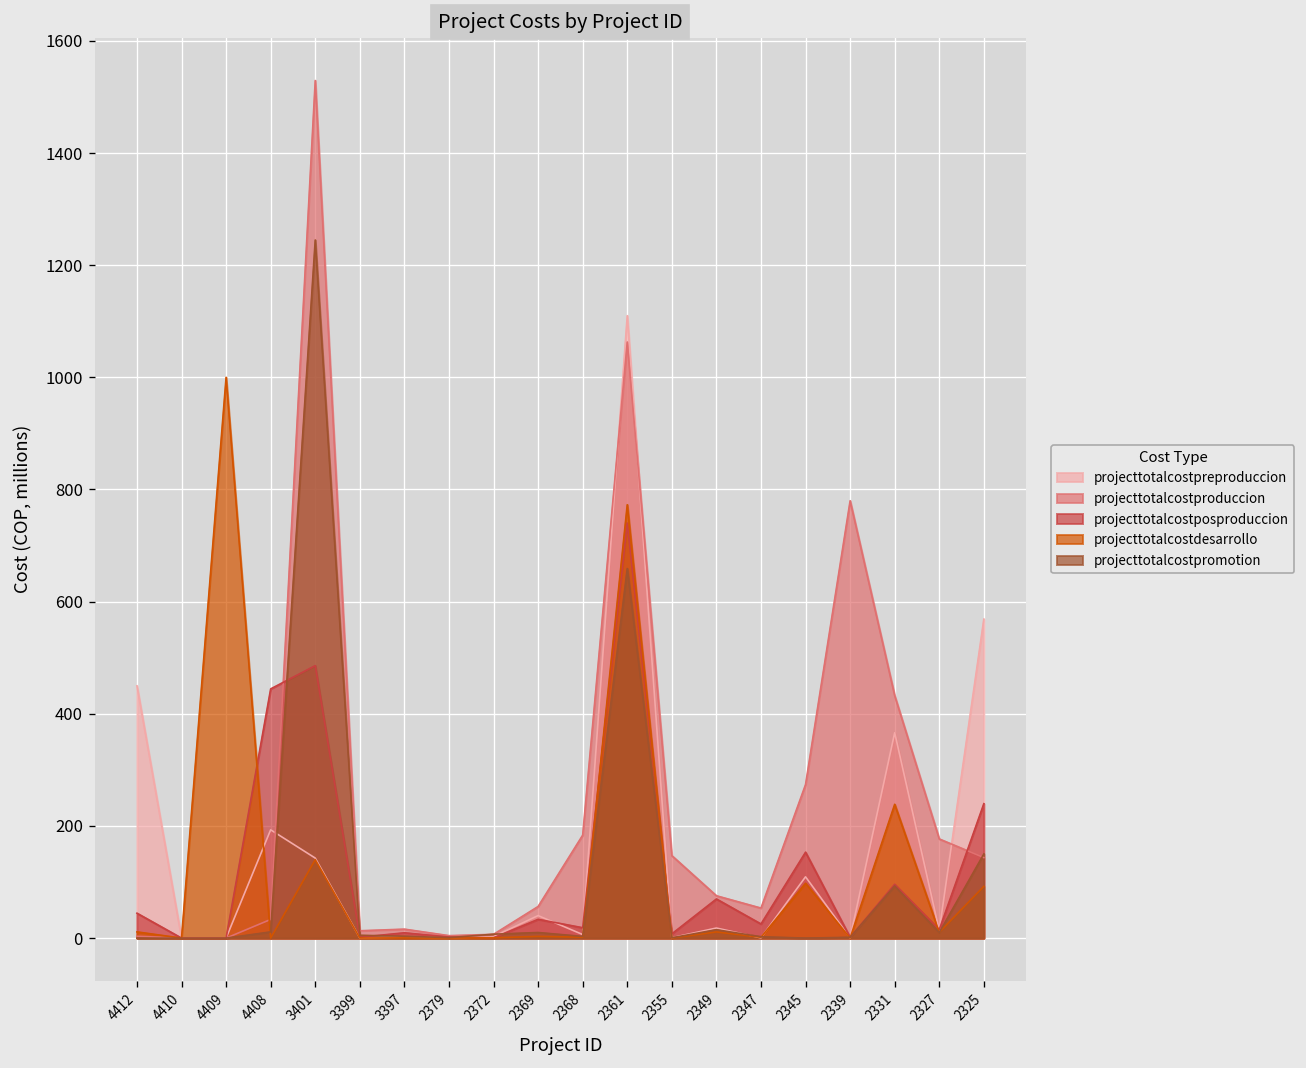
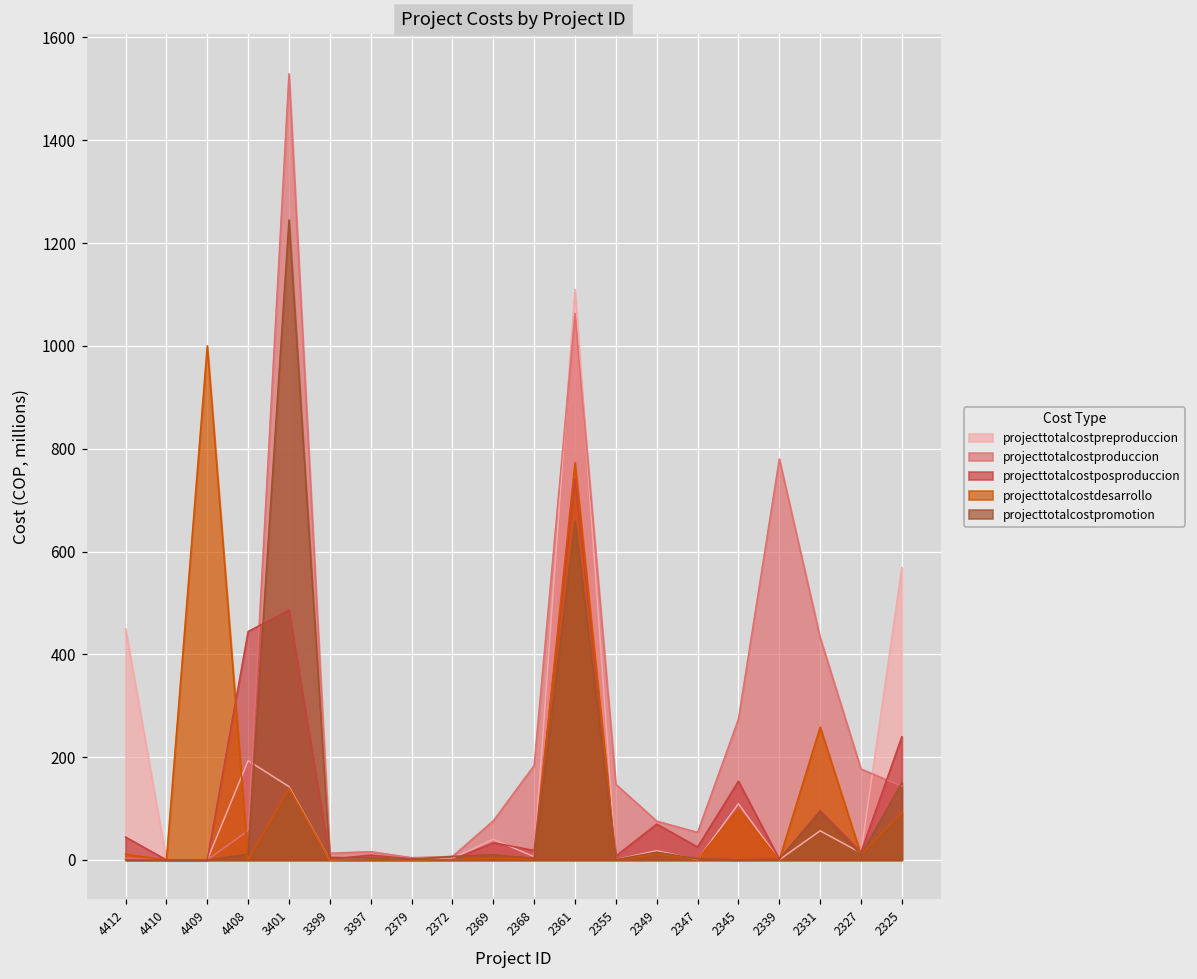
projecttotalcostproduccion, 4408: 30 -> 60
projecttotalcostproduccion, 2369: 60 -> 80
projecttotalcostpreproduccion, 2331: 370 -> 60
projecttotalcostdesarrollo, 2331: 240 -> 260
